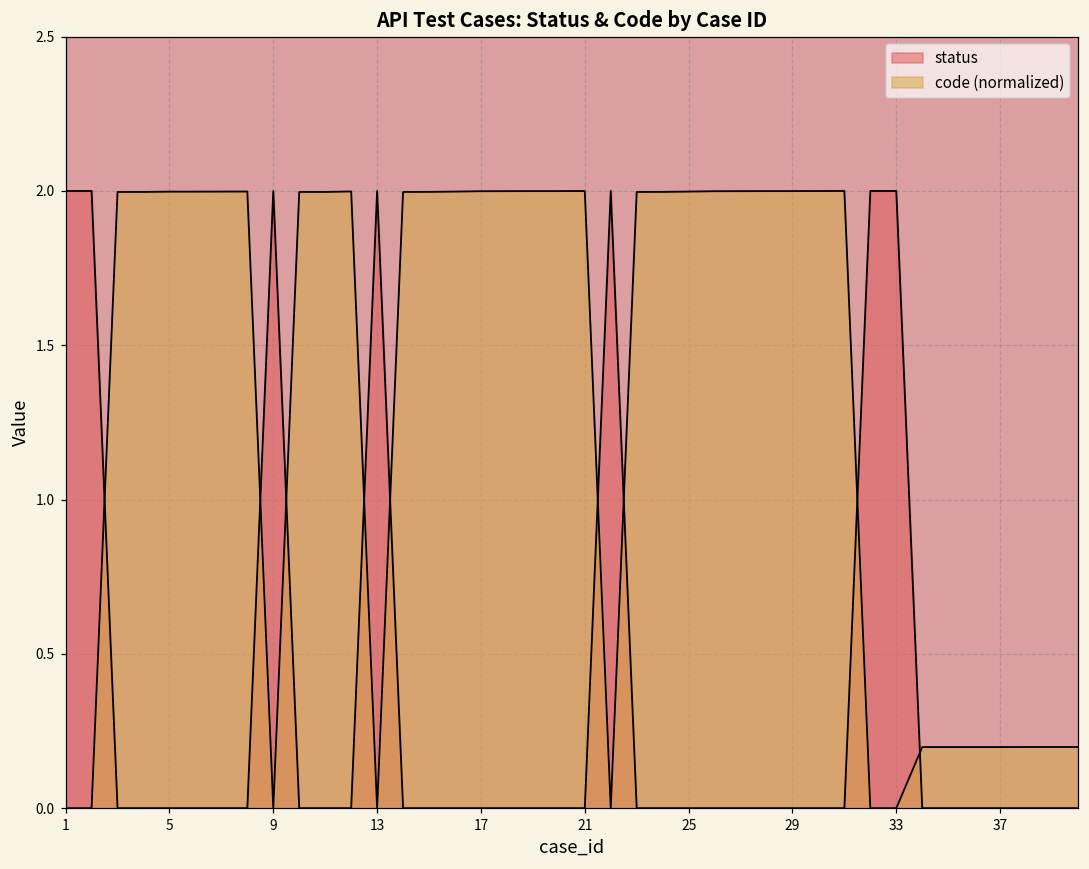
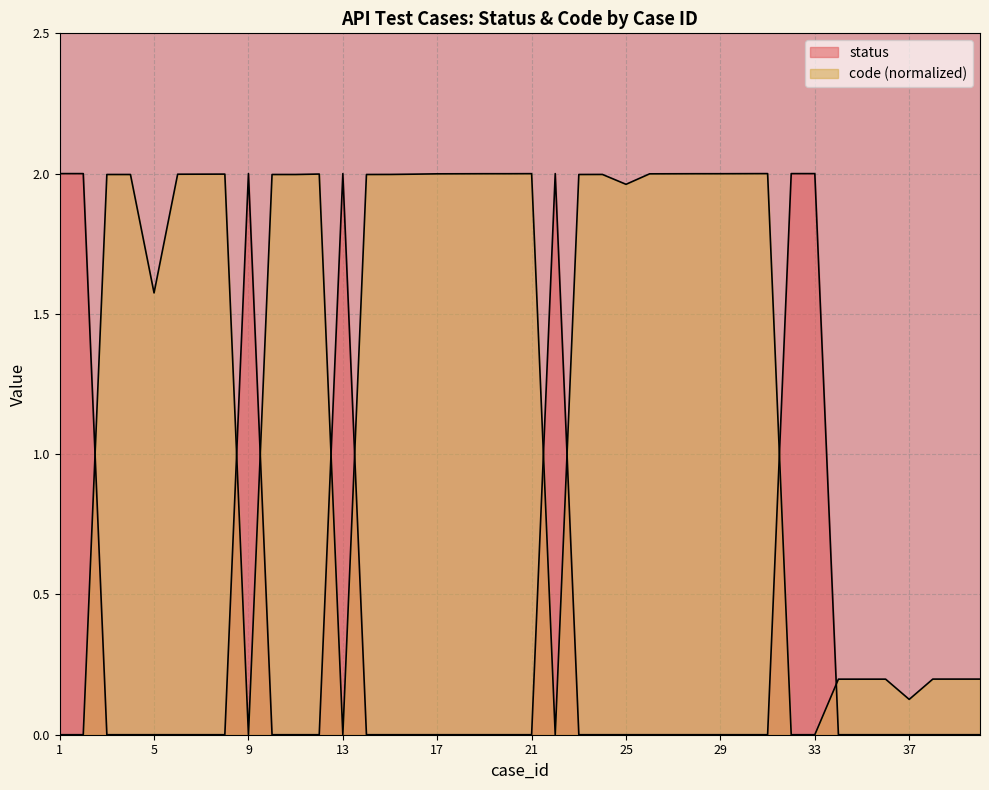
code (normalized), 5: 2.00 -> 1.57
code (normalized), 25: 2.00 -> 1.96
code (normalized), 37: 0.20 -> 0.13
